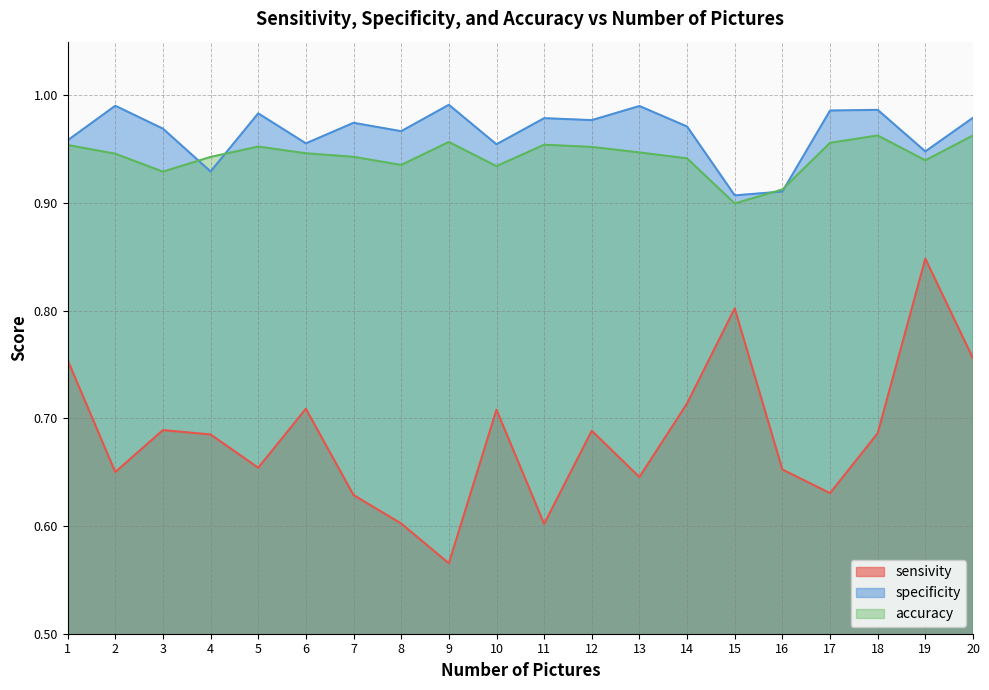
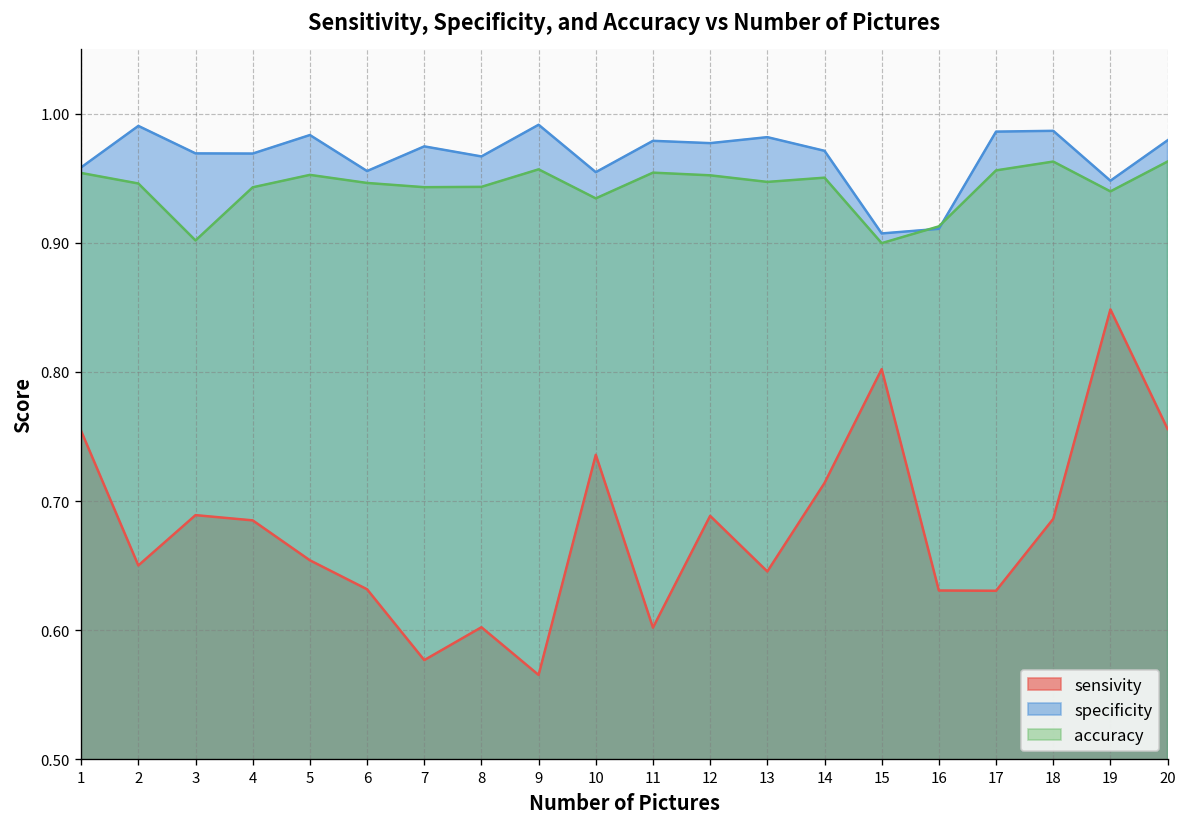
accuracy, 3: 0.929 -> 0.902
specificity, 4: 0.929 -> 0.969
sensivity, 6: 0.709 -> 0.632
sensivity, 7: 0.629 -> 0.577
accuracy, 8: 0.935 -> 0.943
sensivity, 10: 0.708 -> 0.736
specificity, 13: 0.990 -> 0.982
accuracy, 14: 0.942 -> 0.950
sensivity, 16: 0.653 -> 0.631
